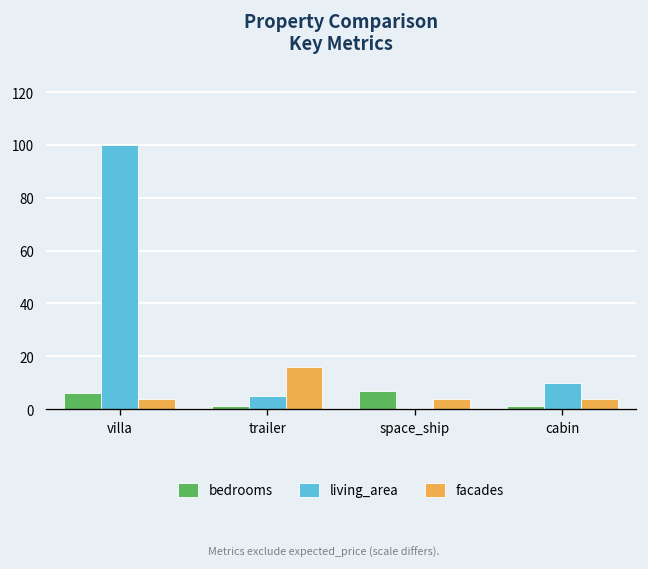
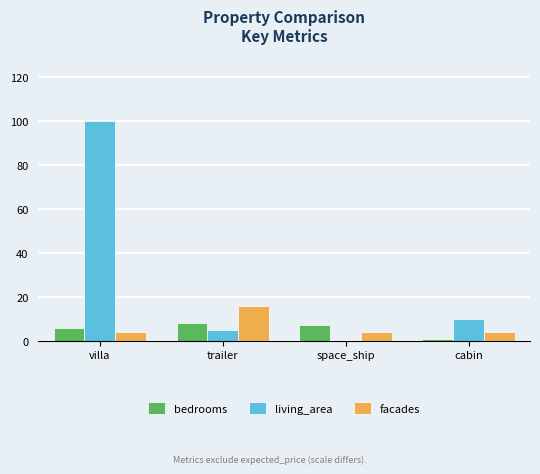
bedrooms, trailer: 1 -> 8
